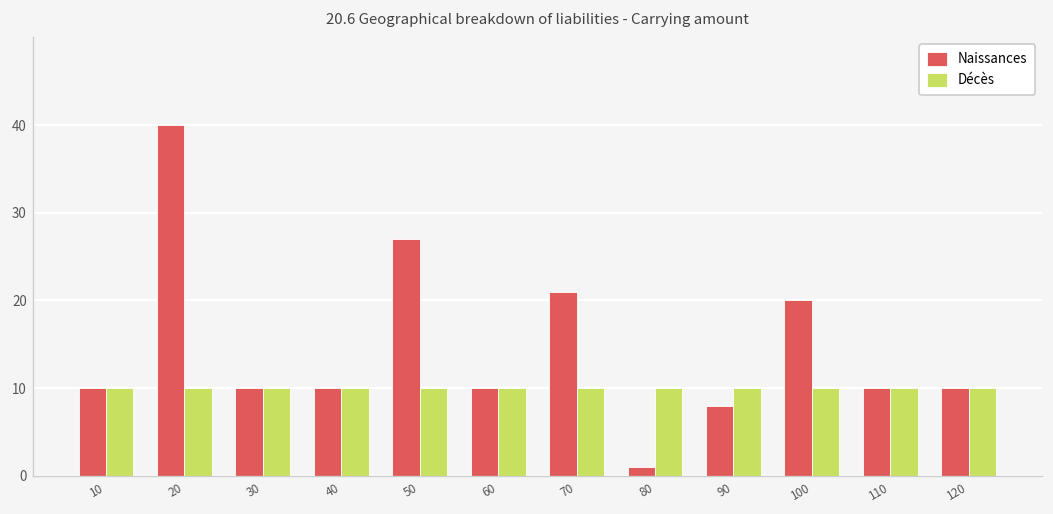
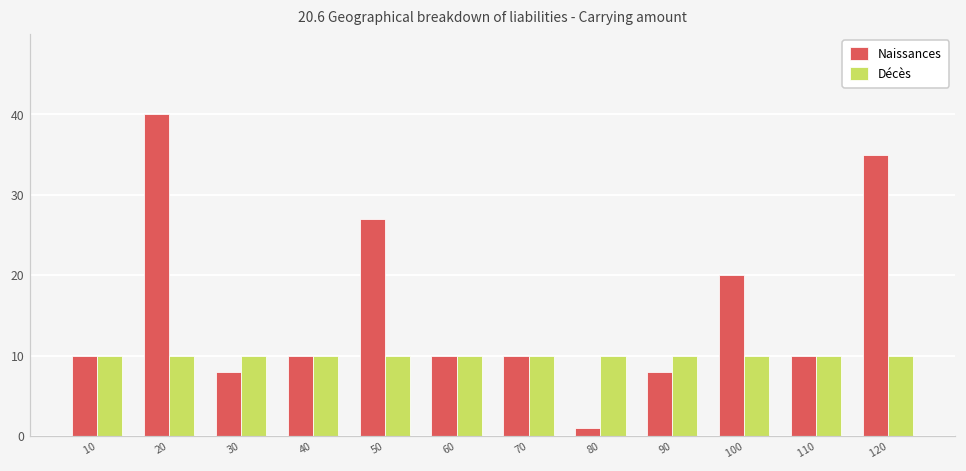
Naissances, 30: 10 -> 8
Naissances, 70: 21 -> 10
Naissances, 120: 10 -> 35
